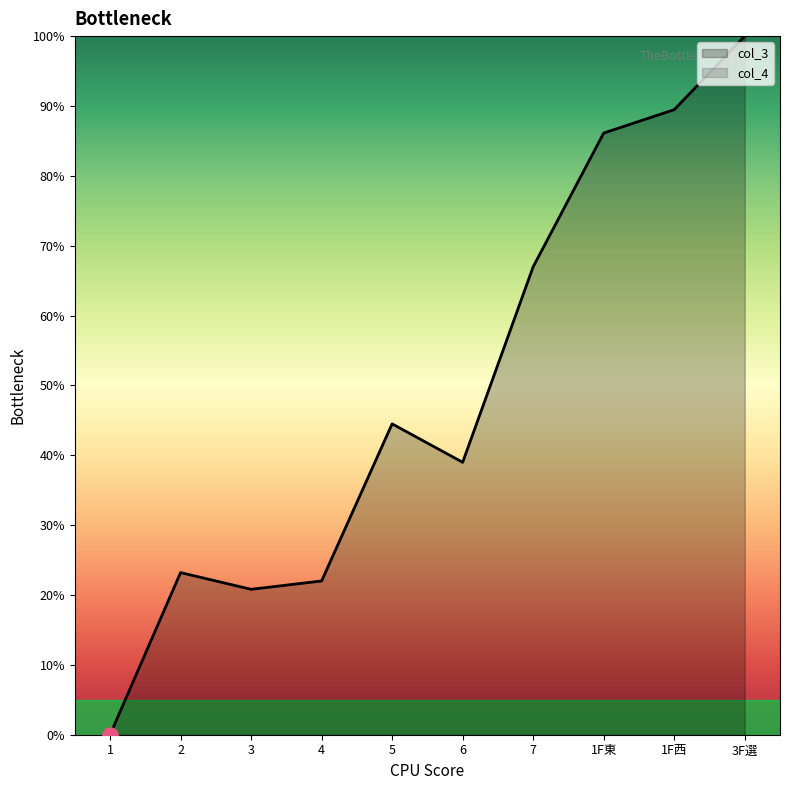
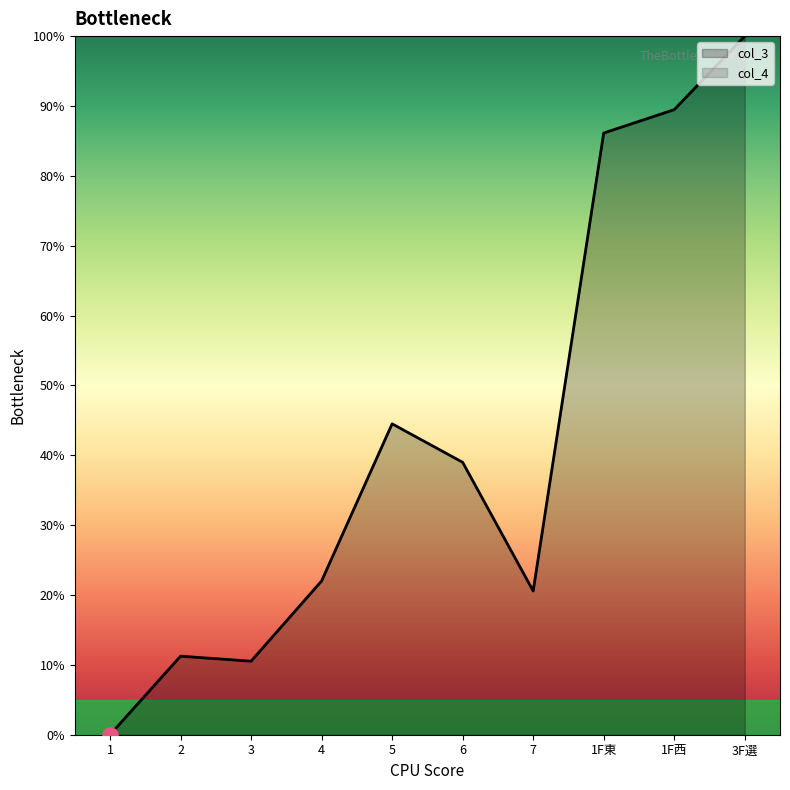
col_3, 2: 23% -> 11%
col_3, 3: 21% -> 11%
col_3, 7: 67% -> 21%
